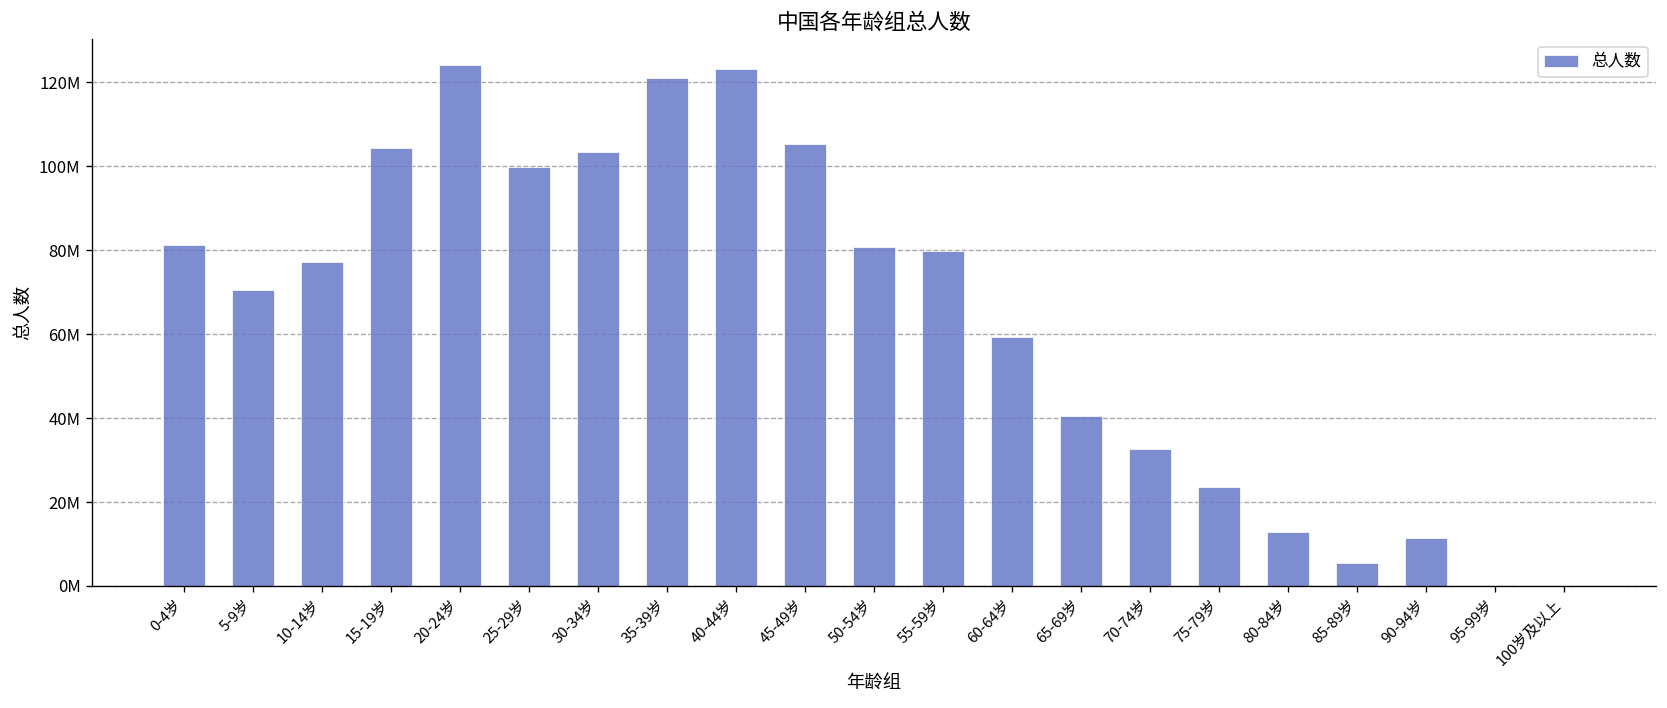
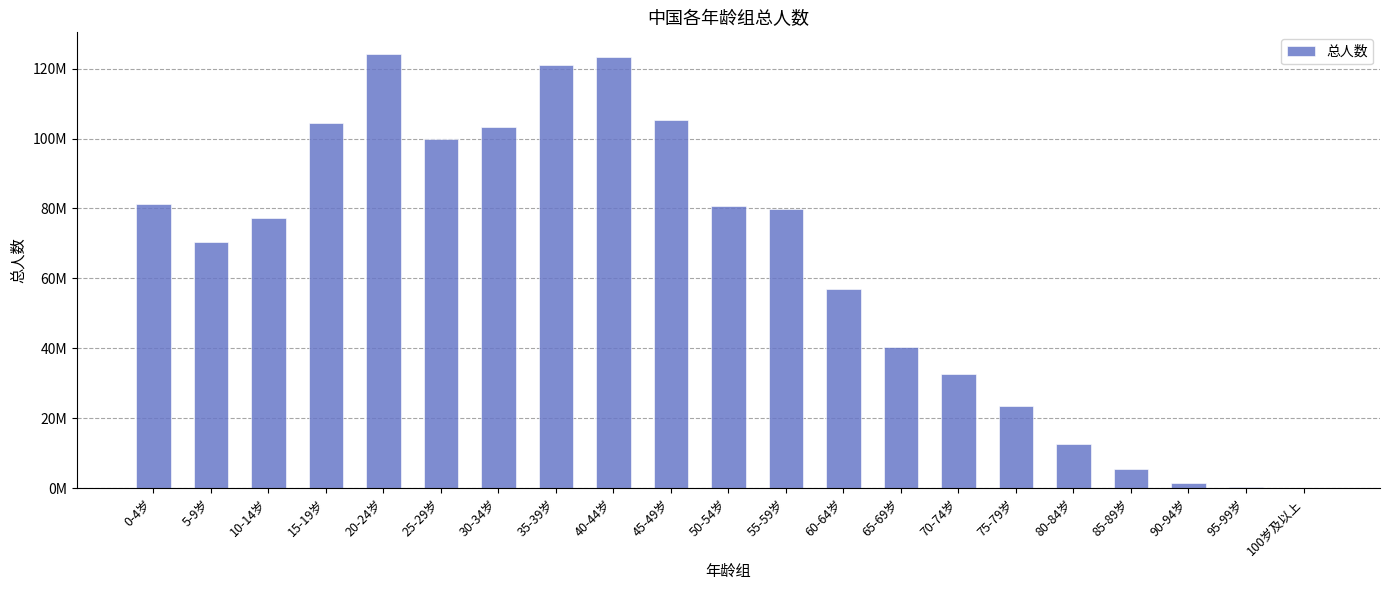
60-64岁: 59000000 -> 57000000
90-94岁: 11000000 -> 1000000
